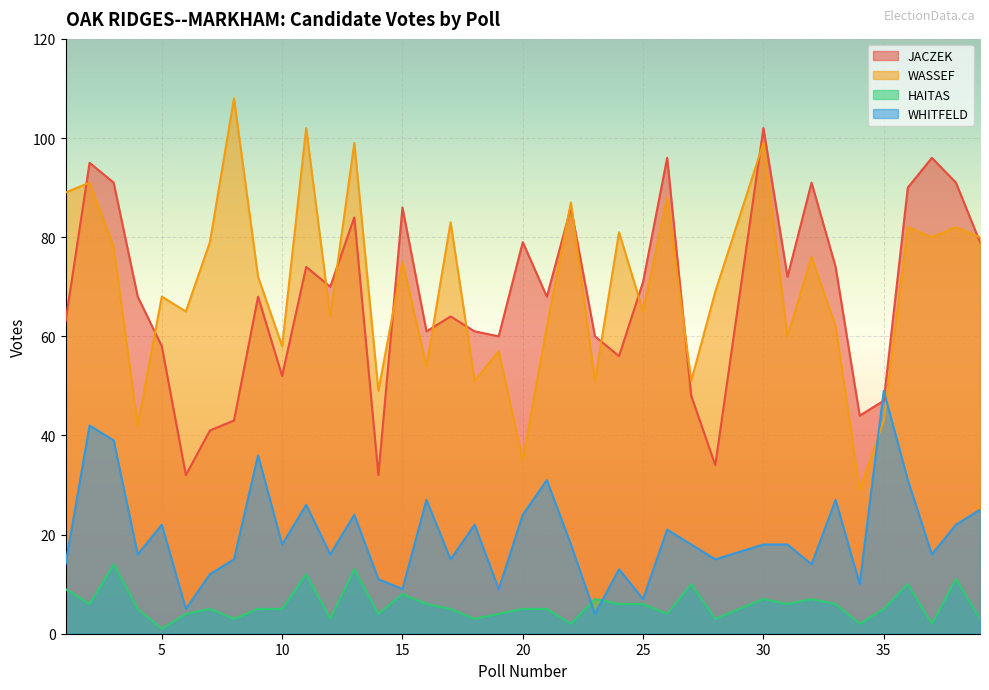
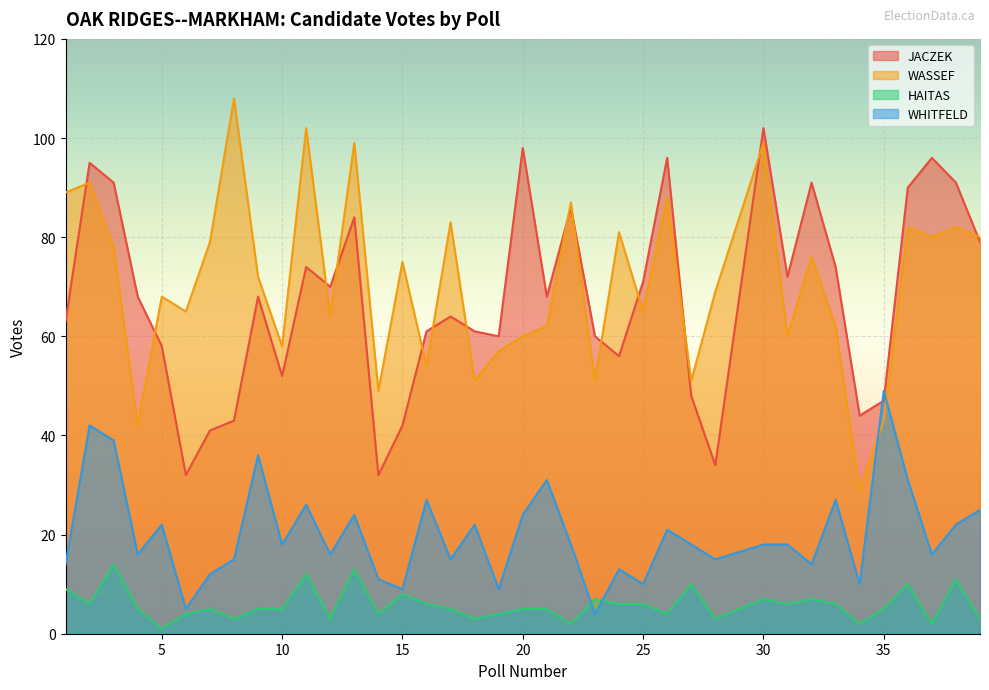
JACZEK, 15: 86 -> 42
JACZEK, 20: 79 -> 98
WASSEF, 20: 35 -> 60
WHITFELD, 25: 7 -> 10
